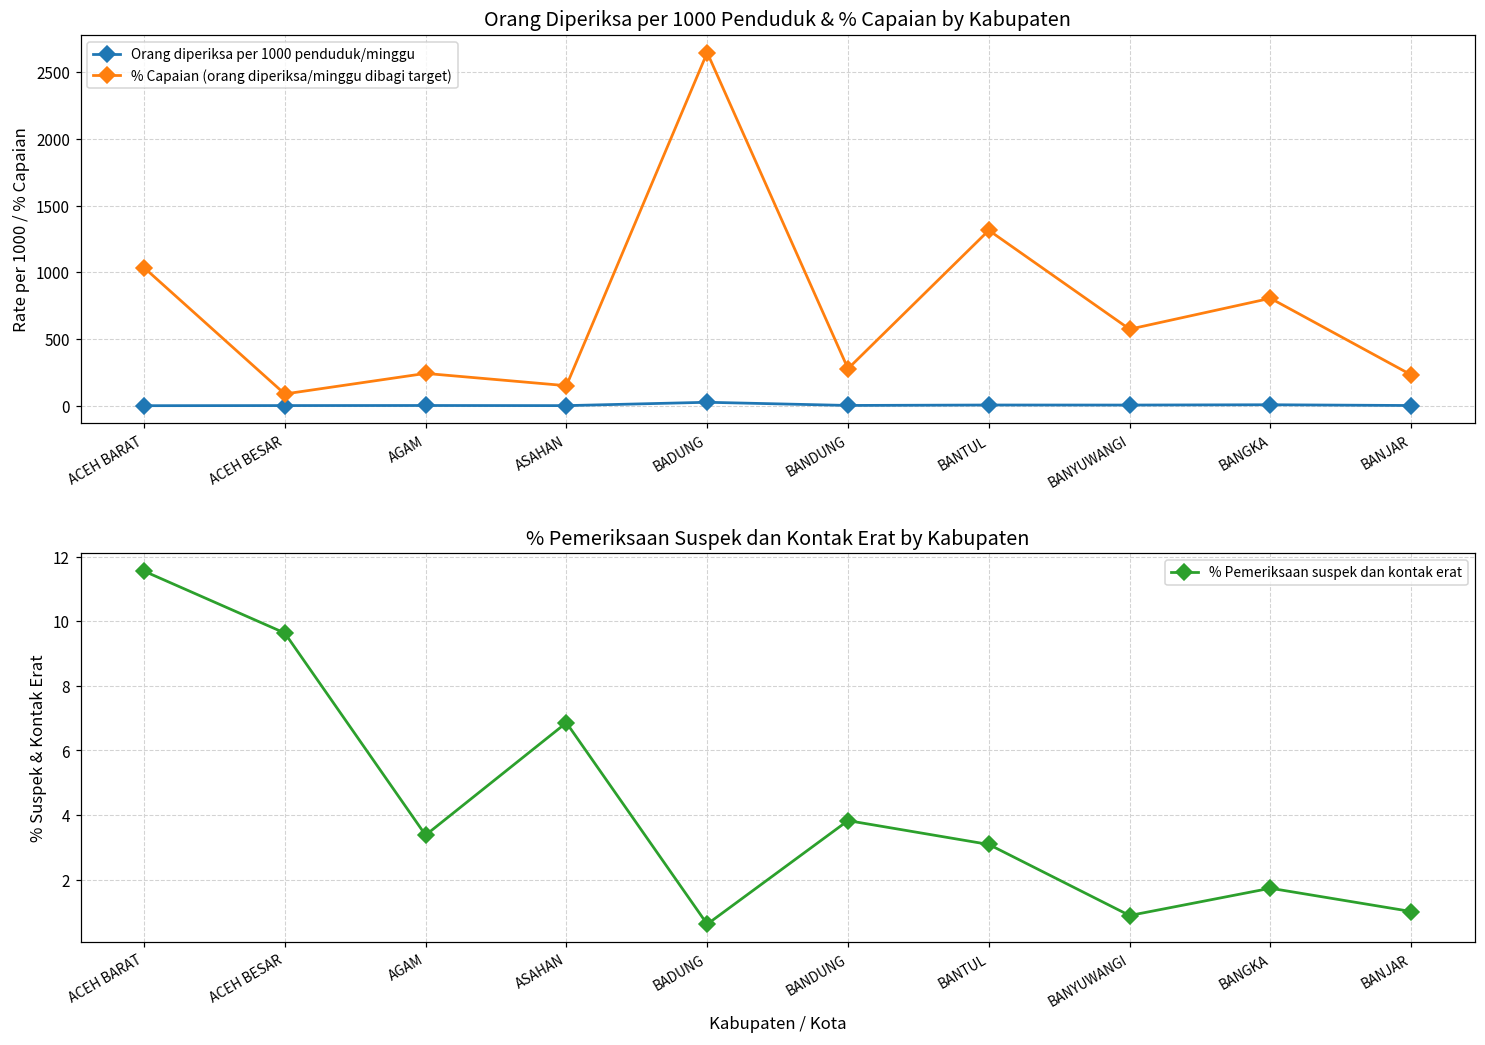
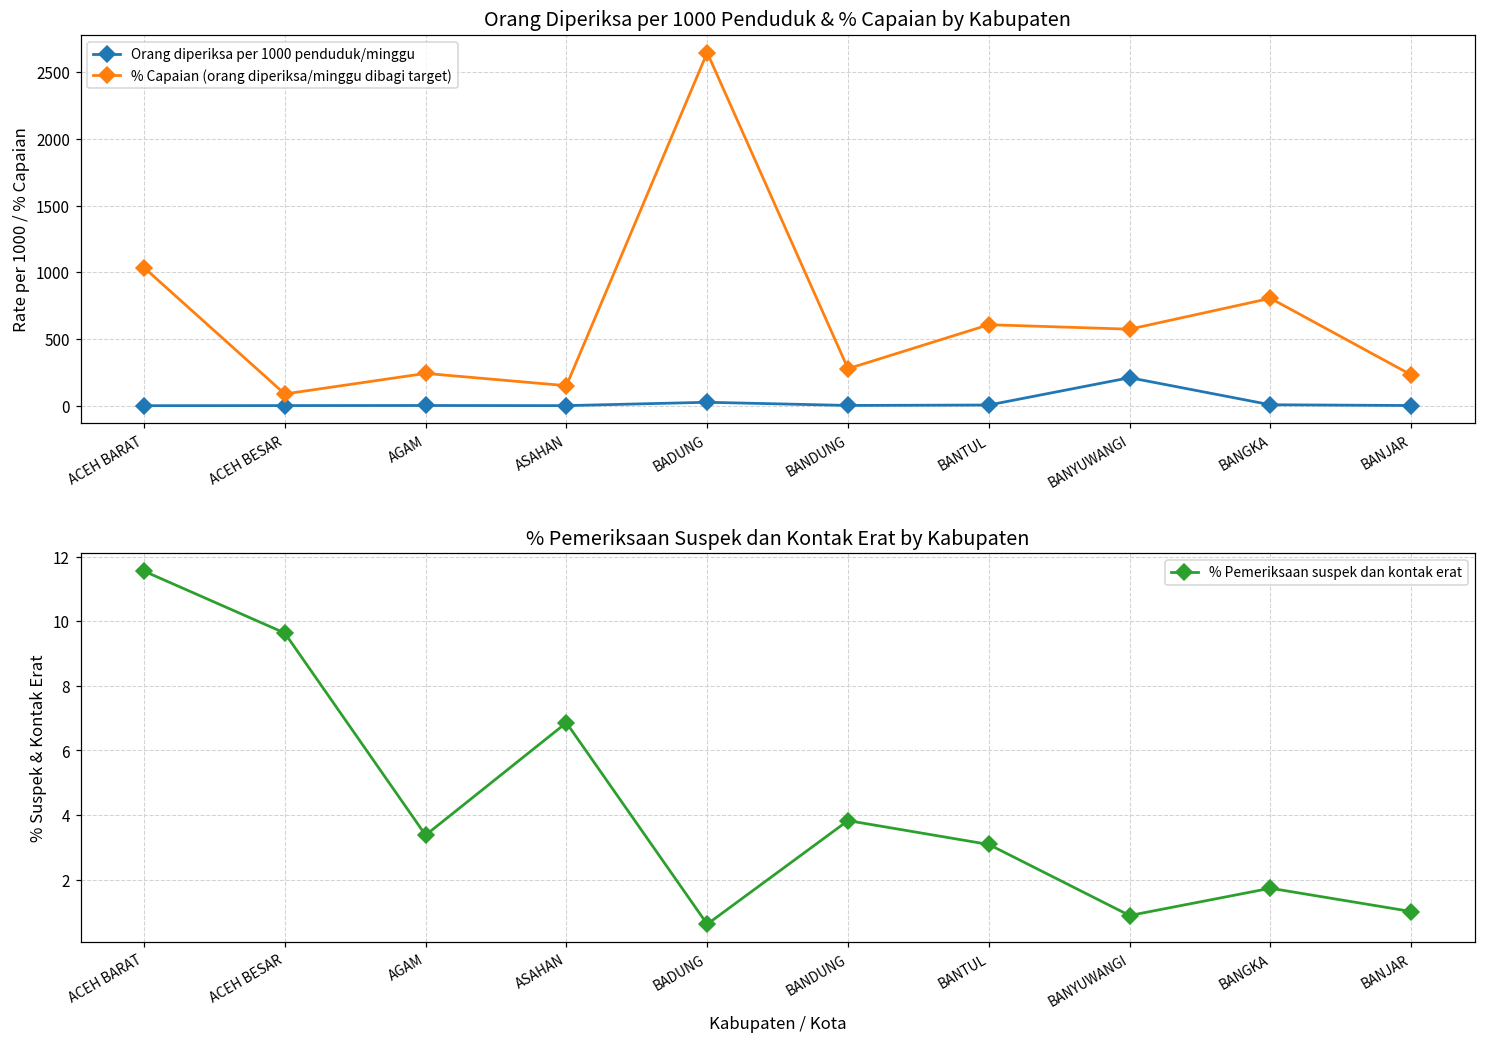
Orang Diperiksa per 1000 Penduduk & % Capaian by Kabupaten, % Capaian (orang diperiksa/minggu dibagi target), BANTUL: 1320 -> 610
Orang Diperiksa per 1000 Penduduk & % Capaian by Kabupaten, Orang diperiksa per 1000 penduduk/minggu, BANYUWANGI: 10 -> 210
